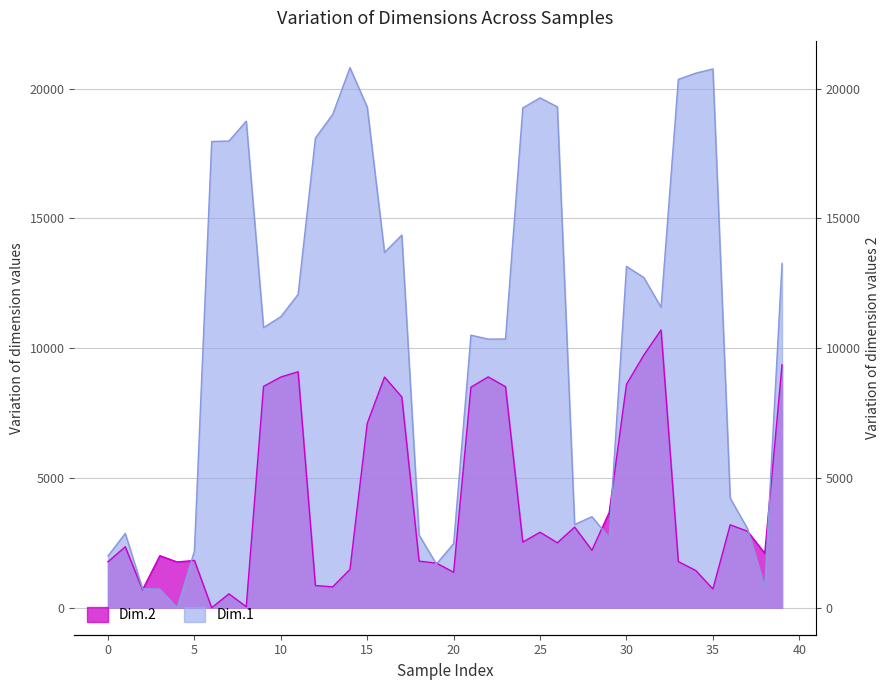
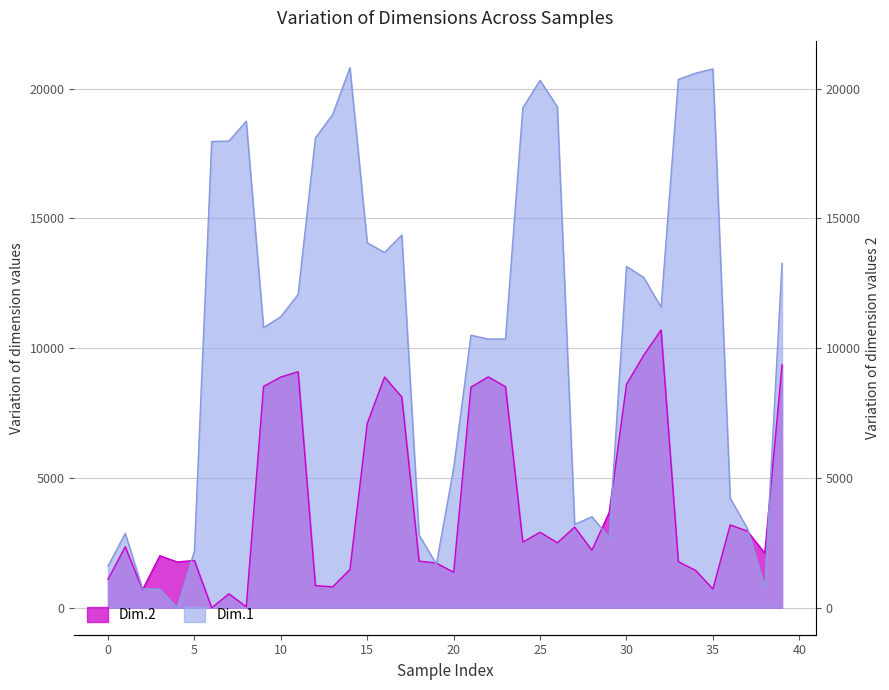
Dim.2, 0: 1800 -> 1100
Dim.1, 0: 2000 -> 1600
Dim.1, 15: 19300 -> 14100
Dim.1, 20: 2500 -> 5400
Dim.1, 25: 19600 -> 20300
